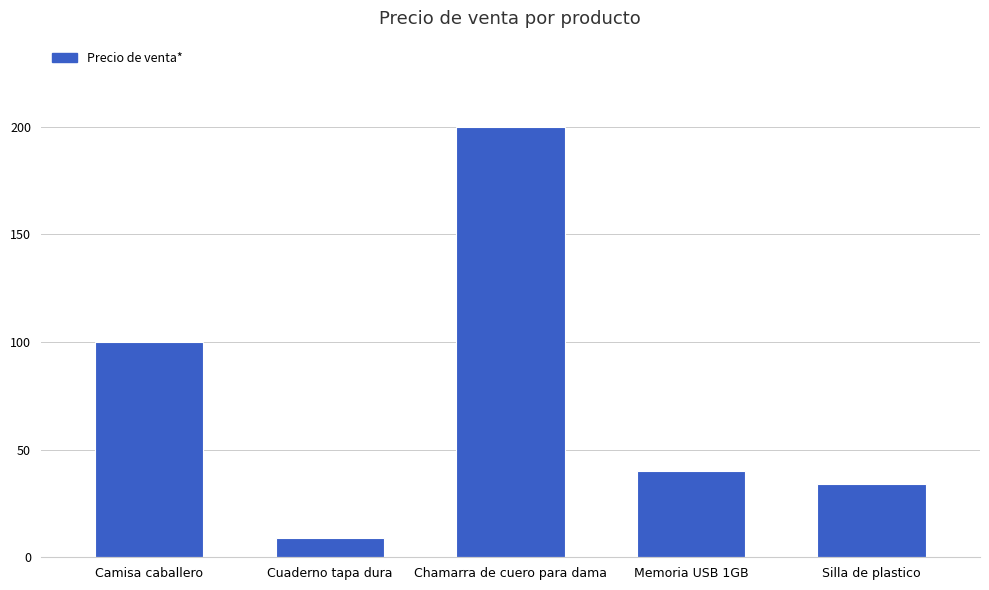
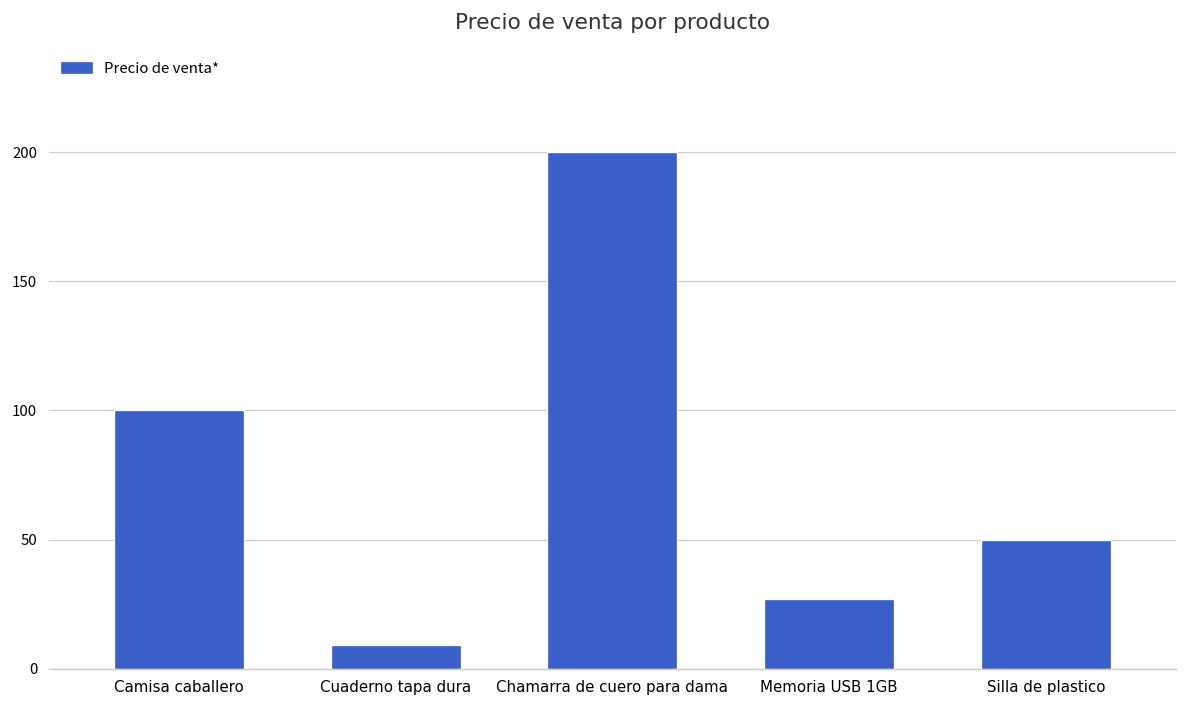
Memoria USB 1GB: 40 -> 27
Silla de plastico: 34 -> 50
